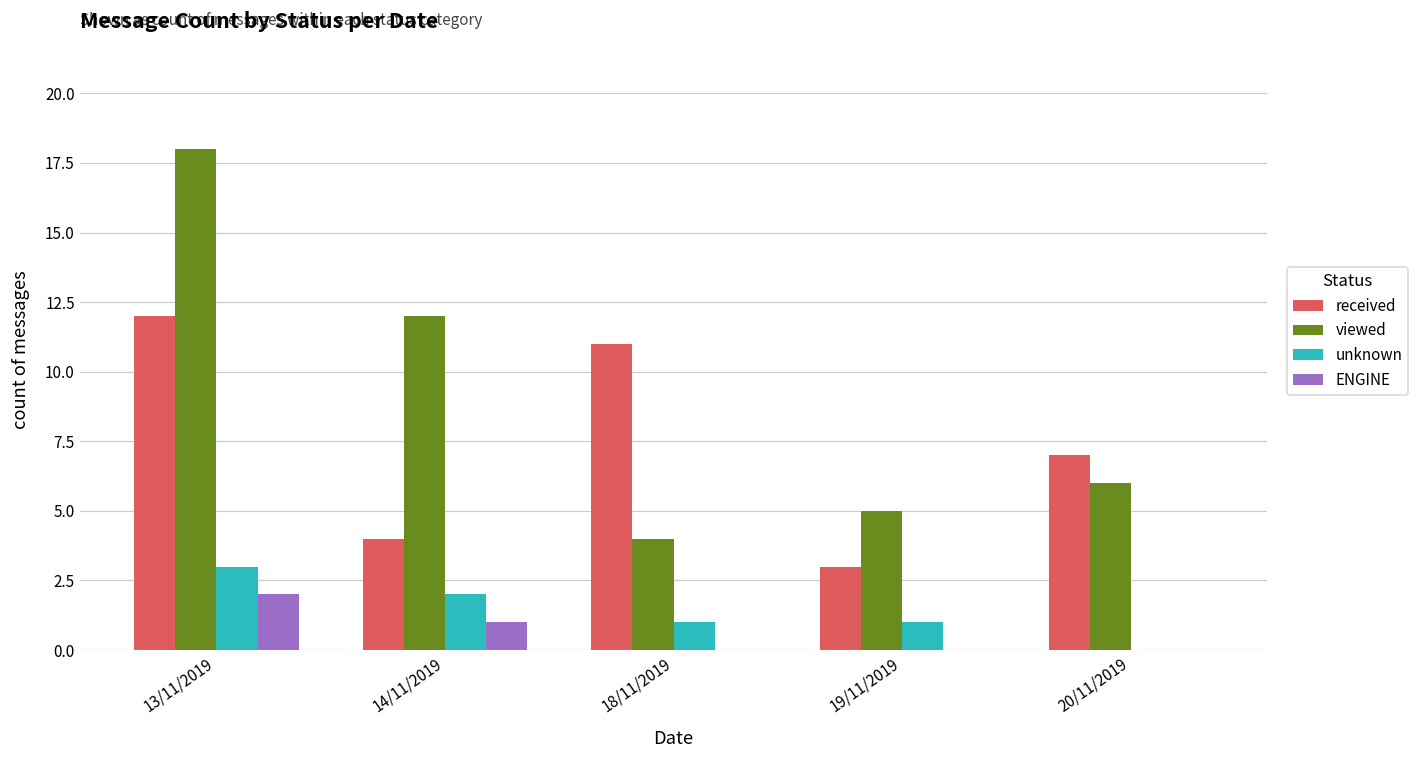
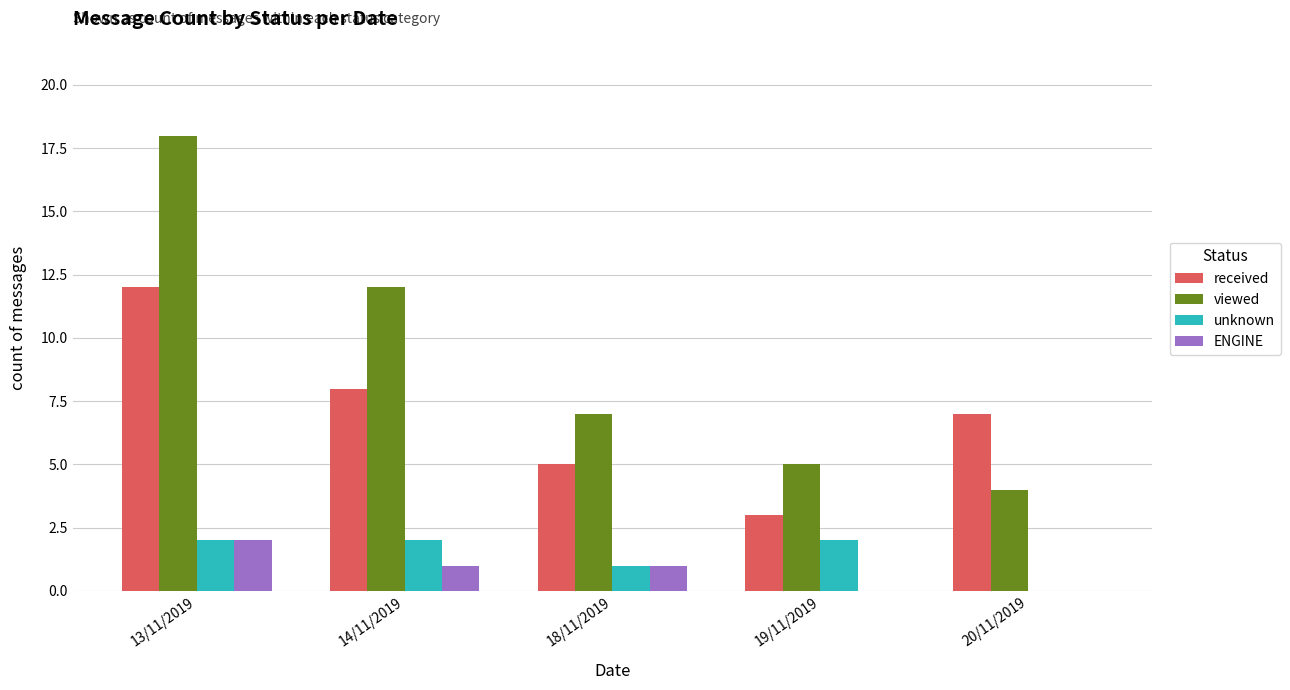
unknown, 13/11/2019: 3 -> 2
received, 14/11/2019: 4 -> 8
received, 18/11/2019: 11 -> 5
viewed, 18/11/2019: 4 -> 7
ENGINE, 18/11/2019: 0 -> 1
unknown, 19/11/2019: 1 -> 2
viewed, 20/11/2019: 6 -> 4
